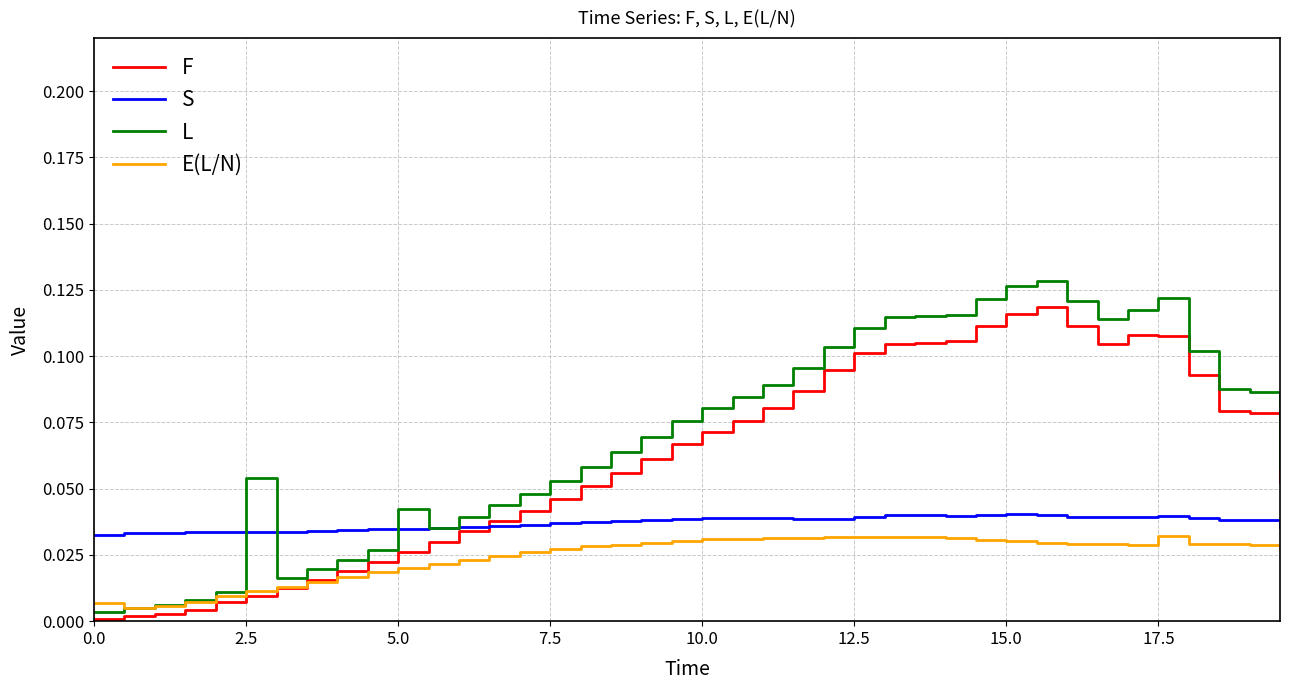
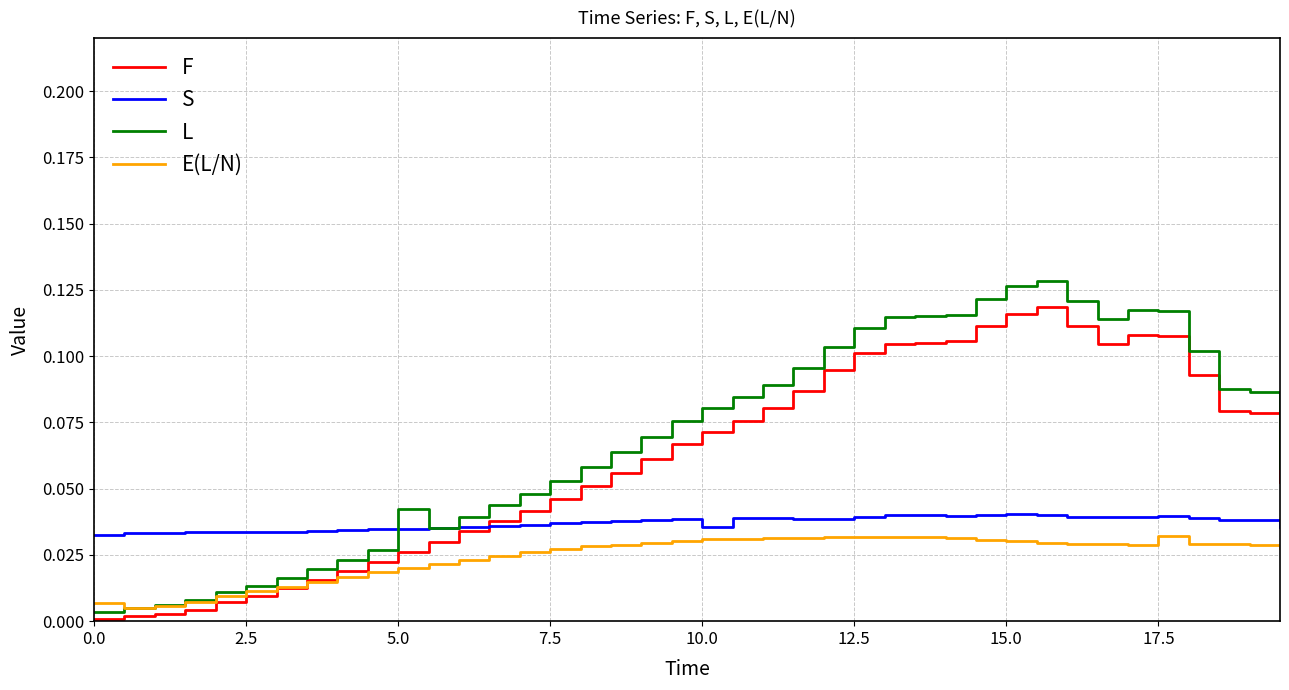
L, 2.5: 0.054 -> 0.013
S, 10.0: 0.039 -> 0.035
L, 17.5: 0.122 -> 0.117
